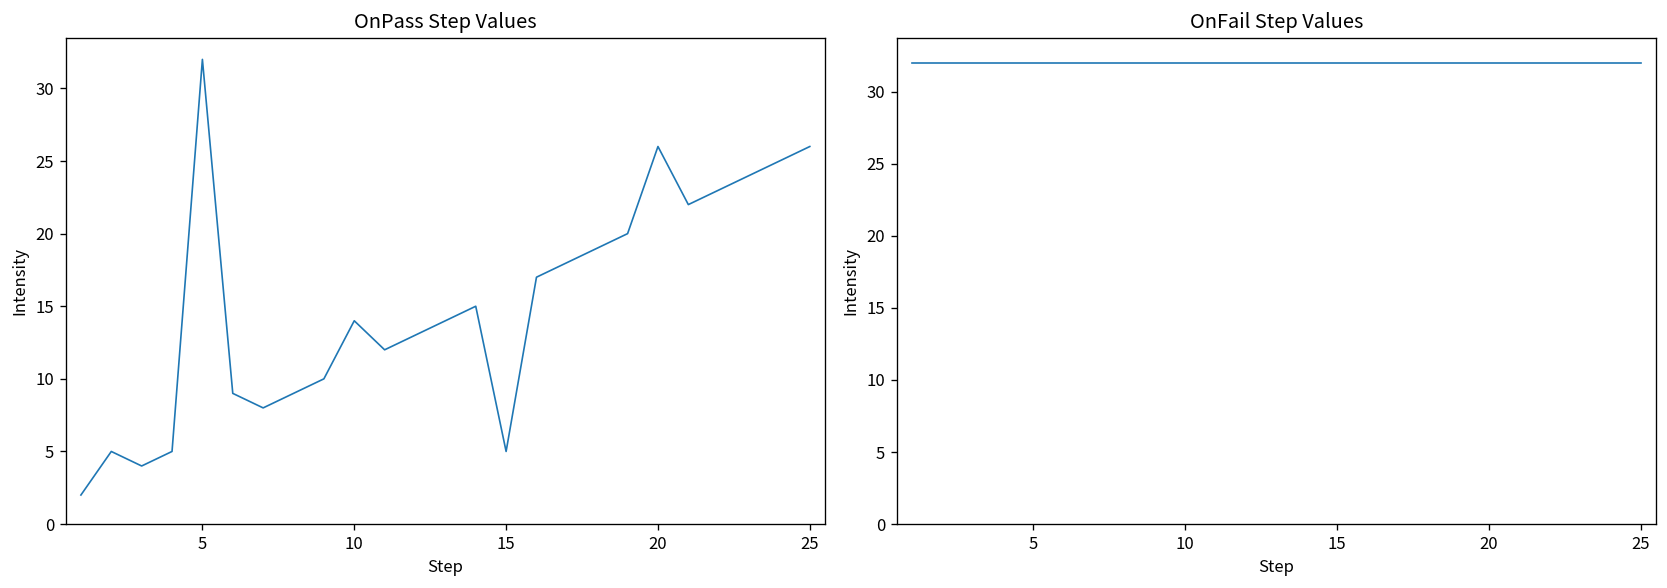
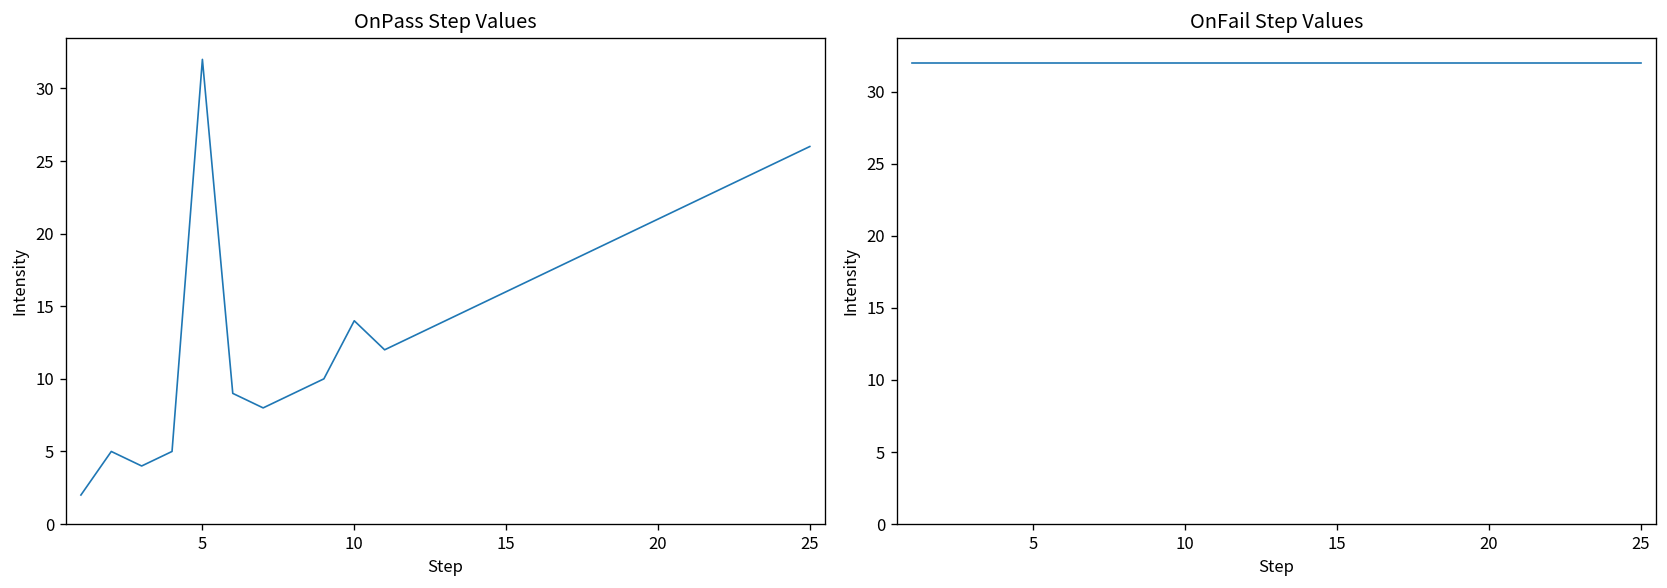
OnPass Step Values, 15: 5 -> 16
OnPass Step Values, 20: 26 -> 21
